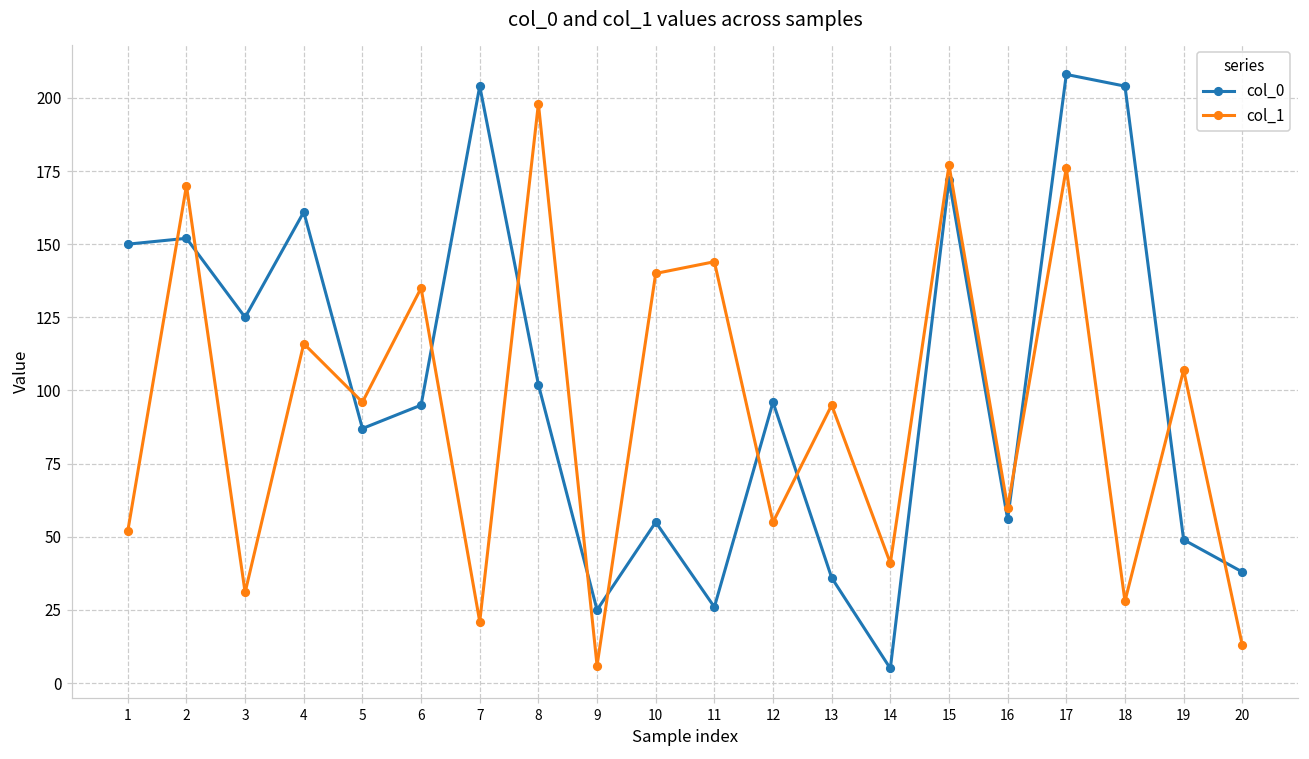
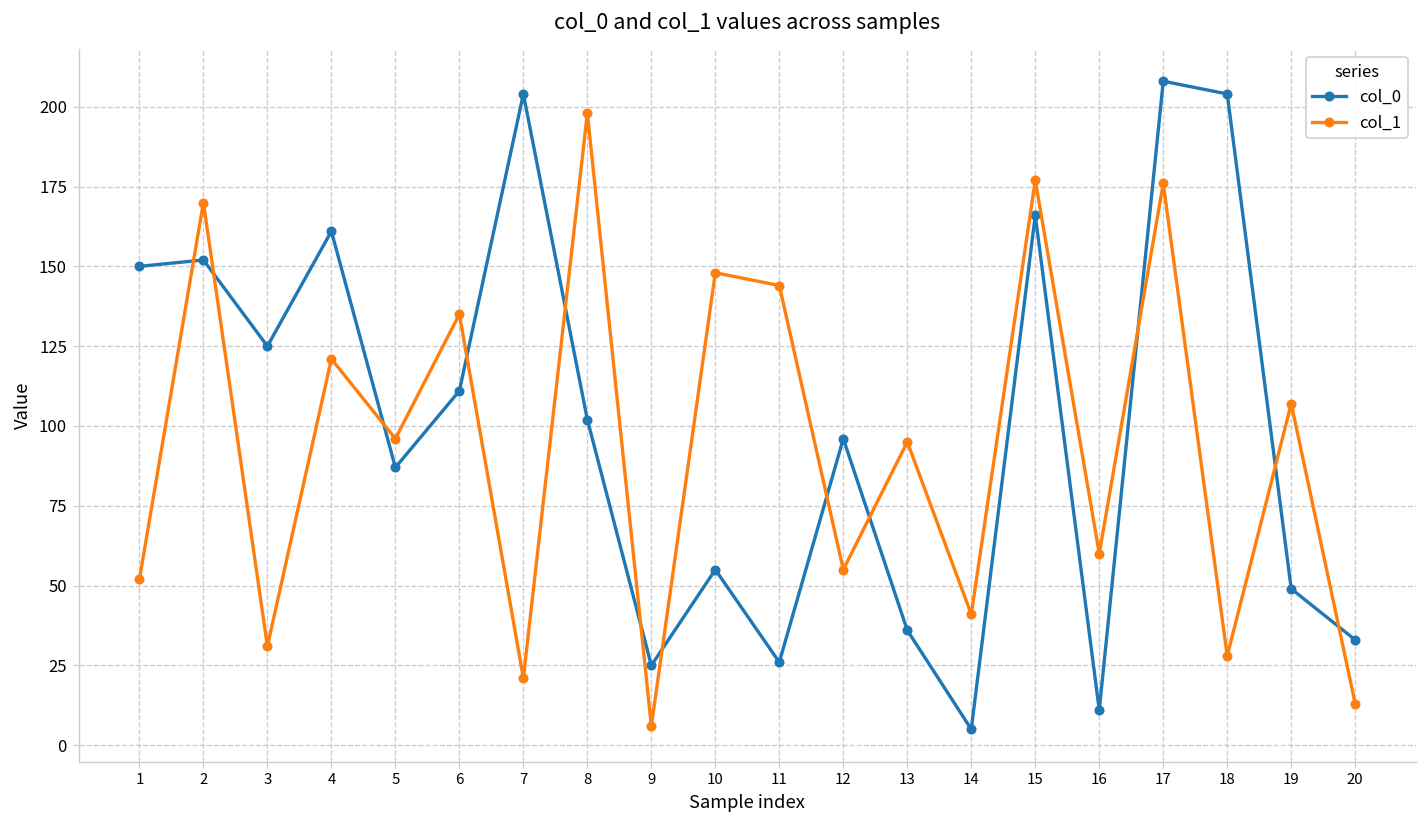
col_1, 4: 116 -> 121
col_0, 6: 95 -> 111
col_1, 10: 140 -> 148
col_0, 15: 172 -> 166
col_0, 16: 56 -> 11
col_0, 20: 38 -> 33
